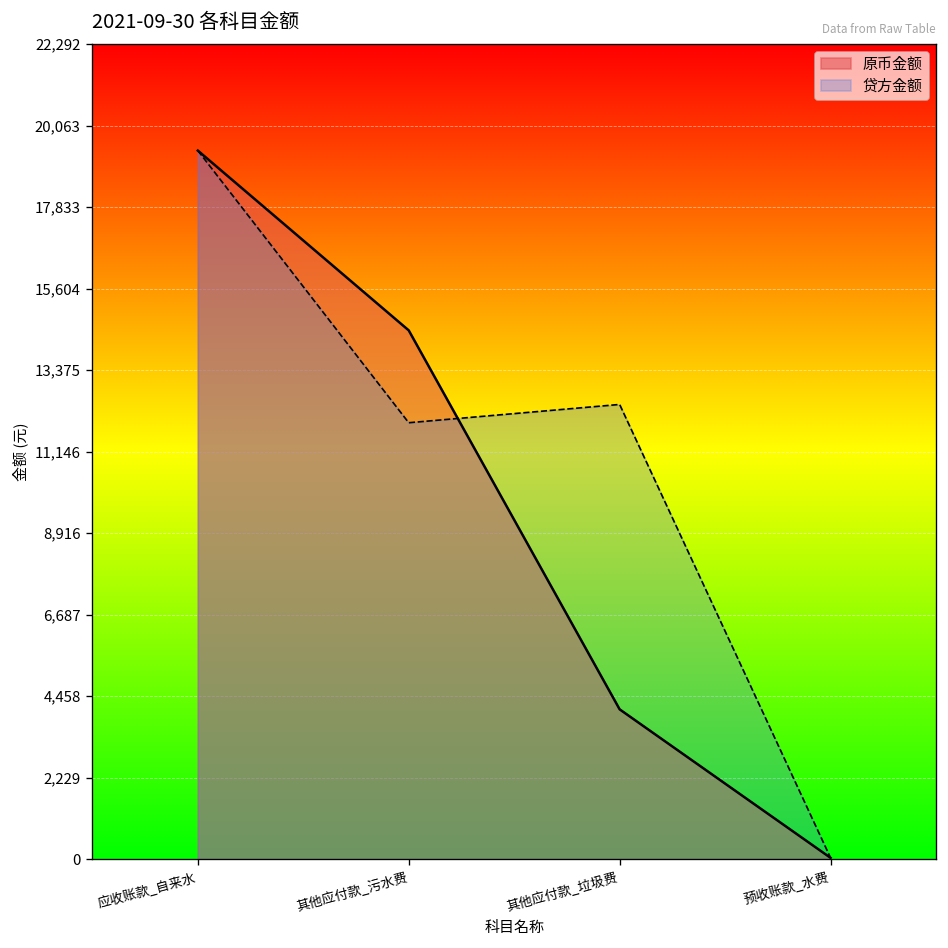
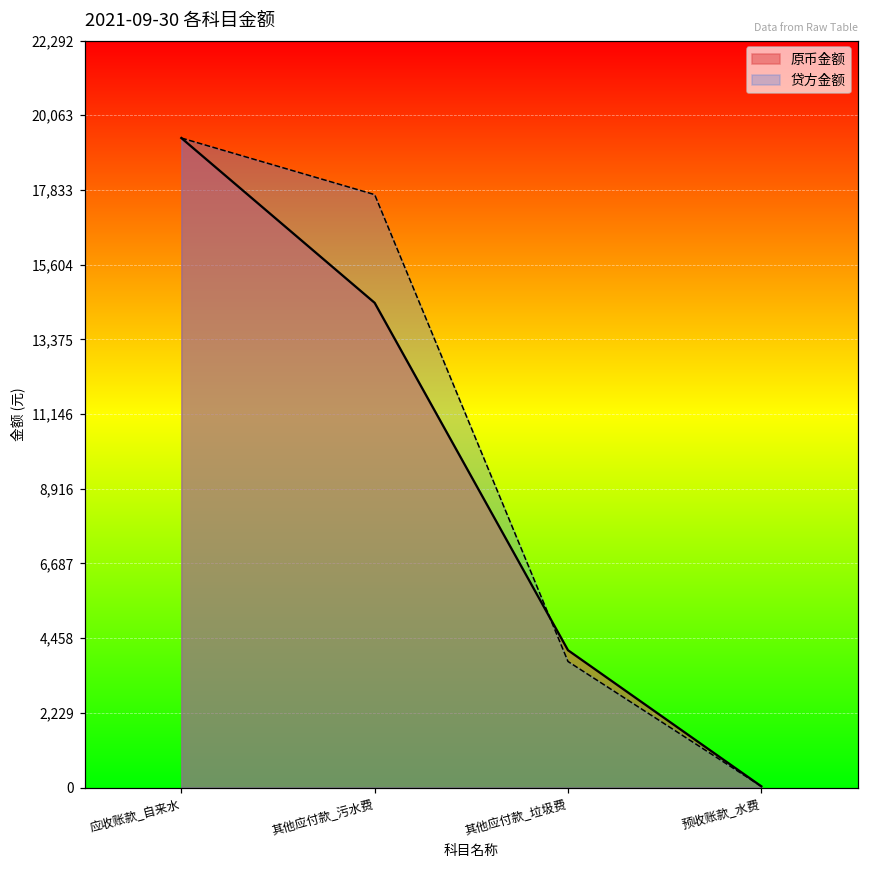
贷方金额, 其他应付款_污水费: 11,900 -> 17,700
贷方金额, 其他应付款_垃圾费: 12,400 -> 3,800
